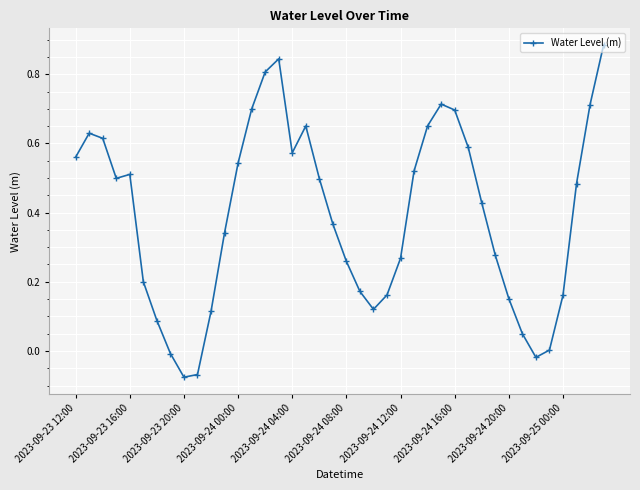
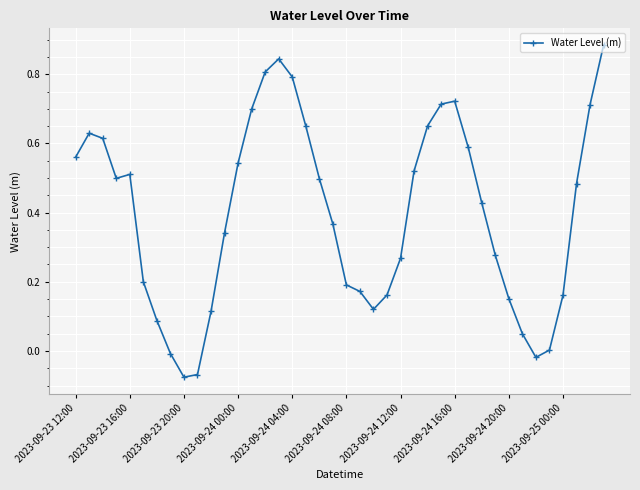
2023-09-24 04:00: 0.57 -> 0.79
2023-09-24 08:00: 0.26 -> 0.19
2023-09-24 16:00: 0.70 -> 0.72
